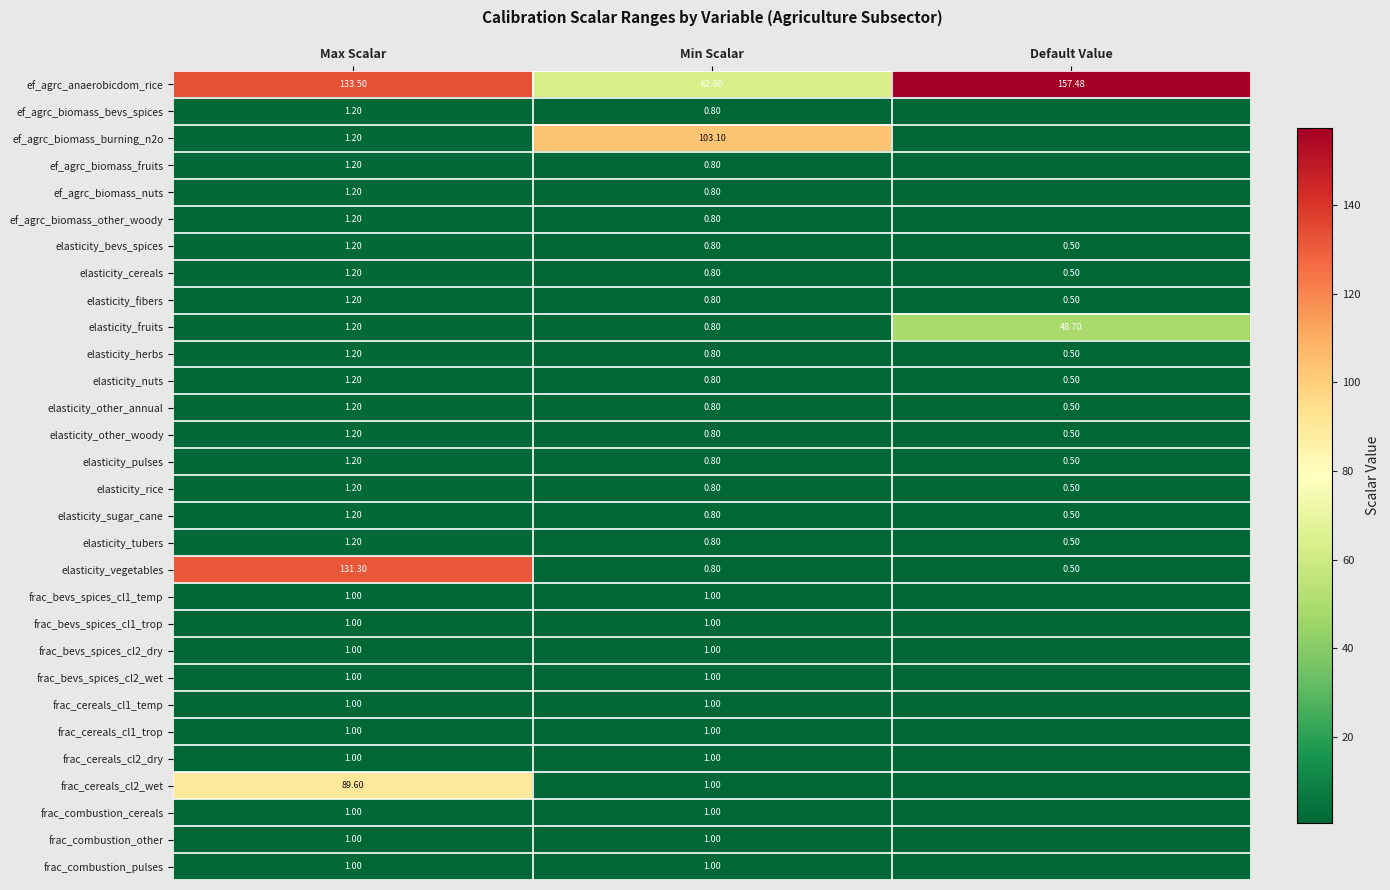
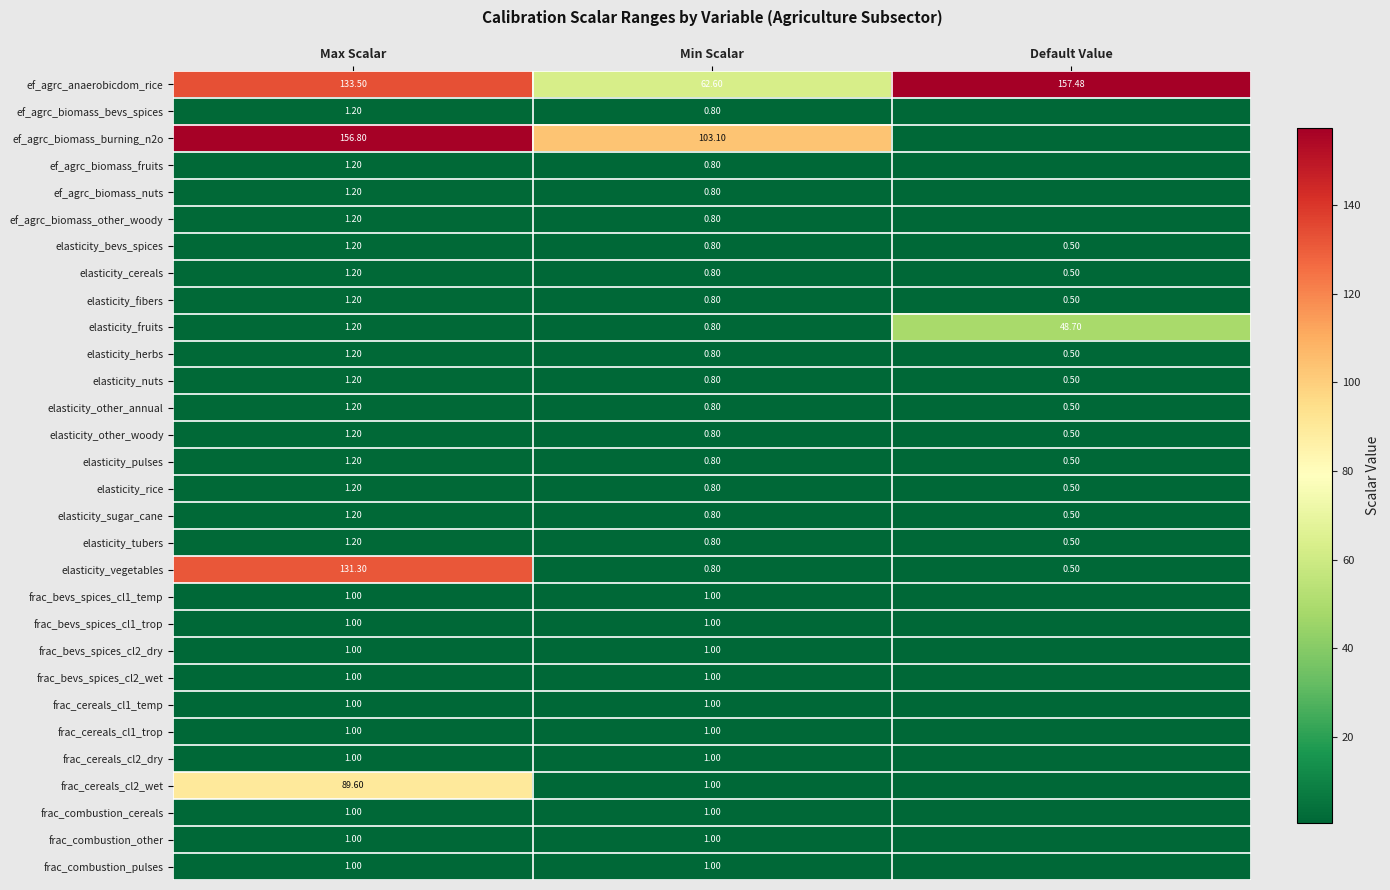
ef_agrc_biomass_burning_n2o, Max Scalar: 1.20 -> 156.80
